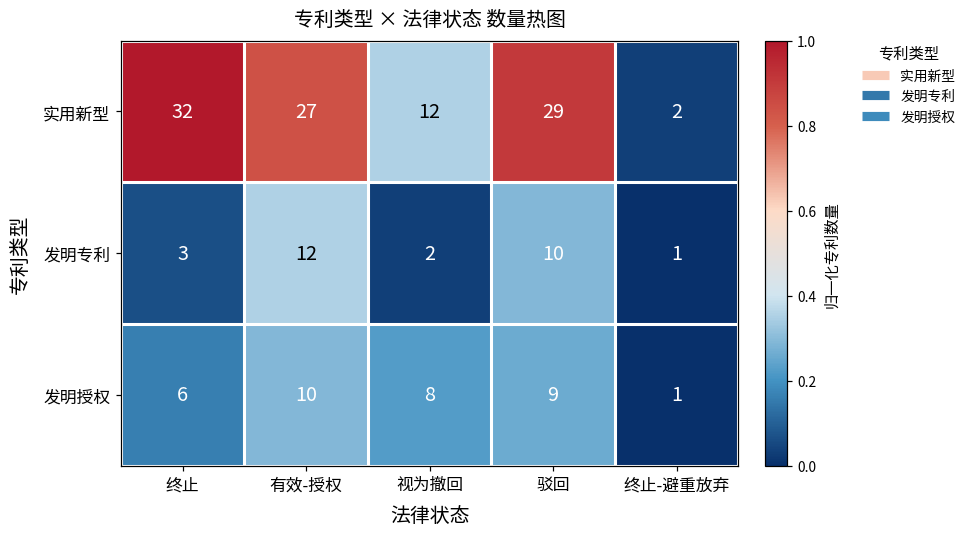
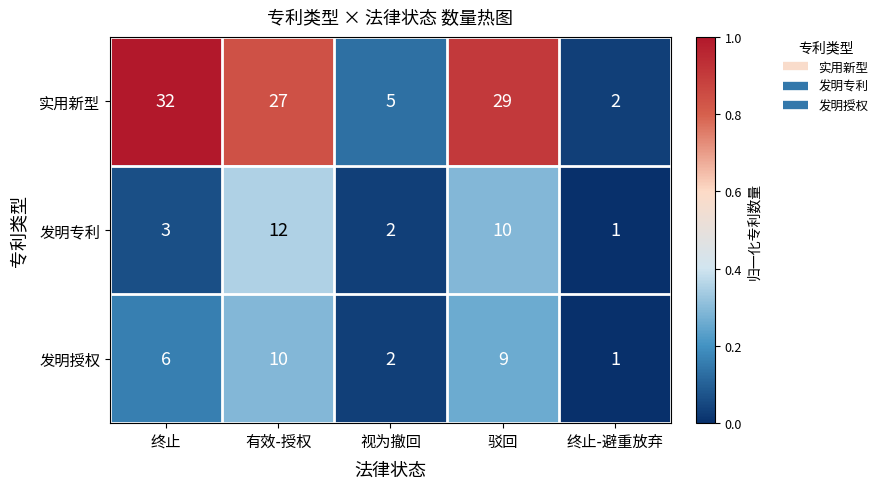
实用新型, 视为撤回: 12 -> 5
发明授权, 视为撤回: 8 -> 2
